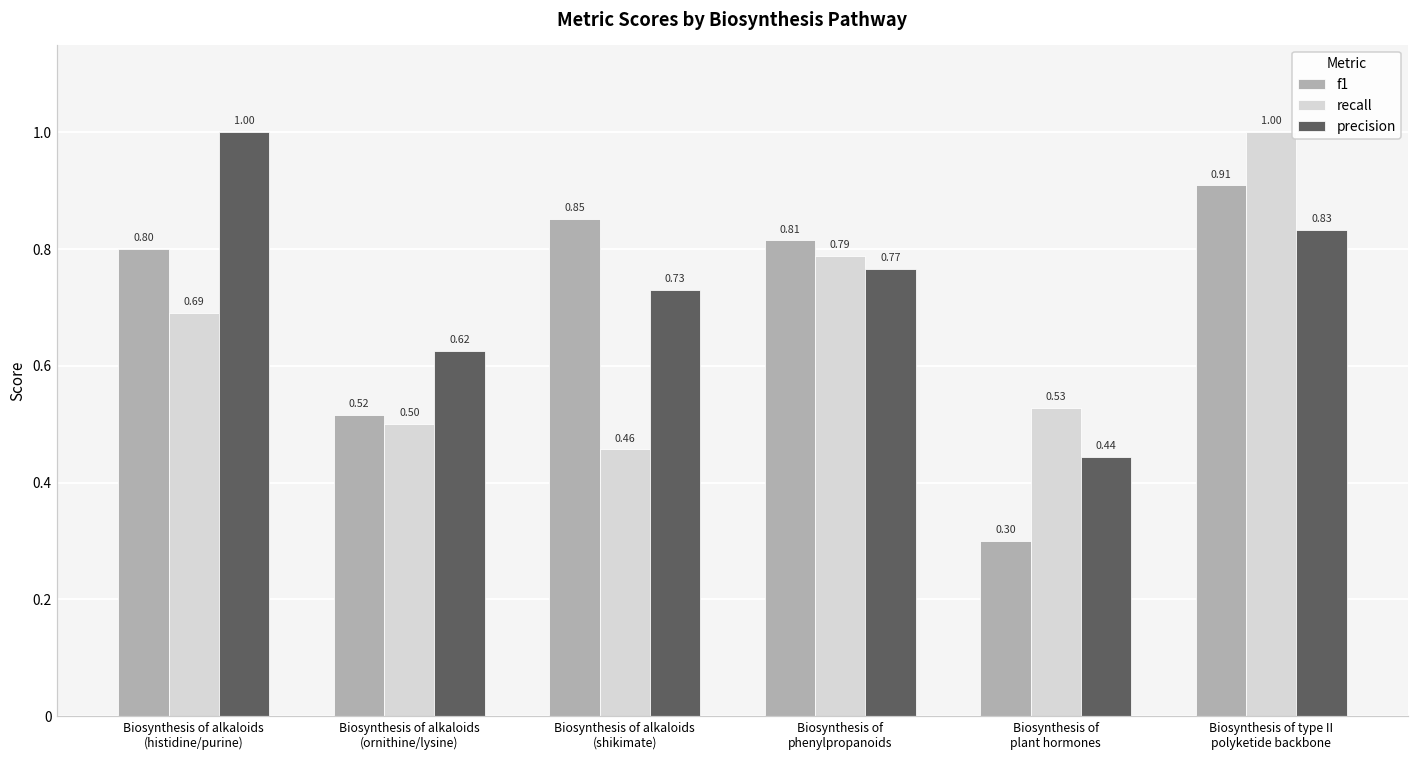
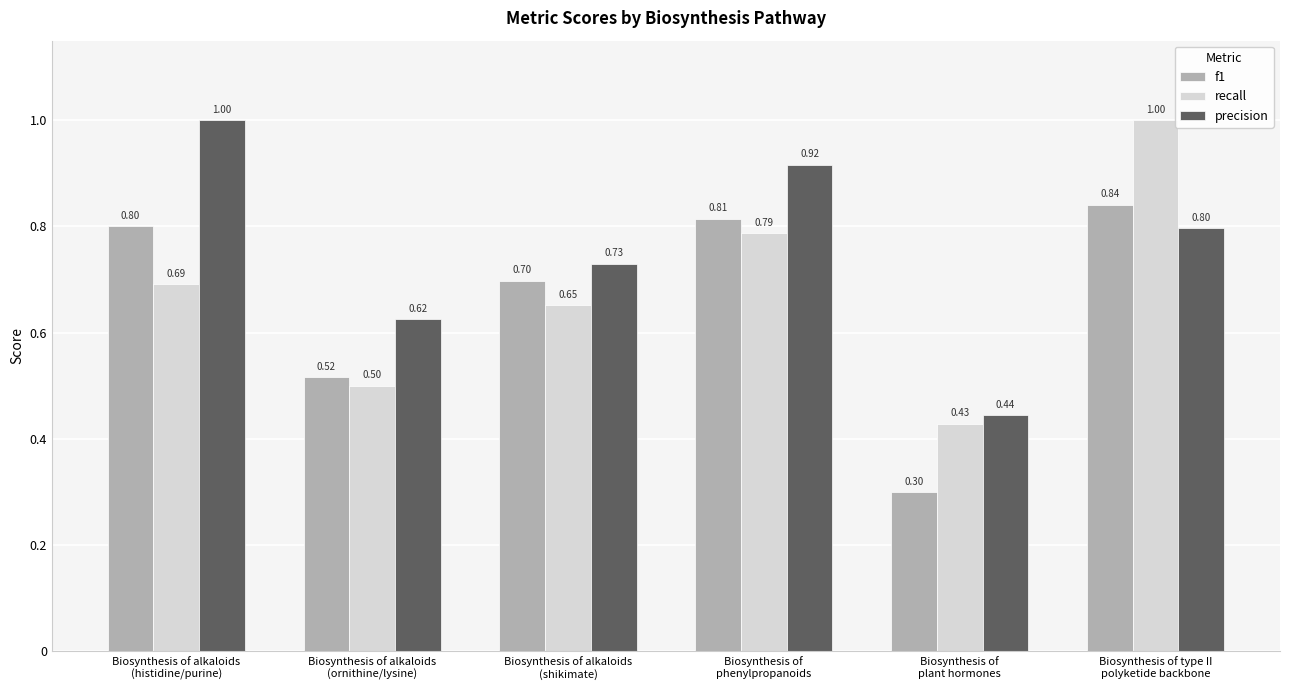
f1, Biosynthesis of alkaloids (shikimate): 0.85 -> 0.70
recall, Biosynthesis of alkaloids (shikimate): 0.46 -> 0.65
precision, Biosynthesis of phenylpropanoids: 0.77 -> 0.92
recall, Biosynthesis of plant hormones: 0.53 -> 0.43
f1, Biosynthesis of type II polyketide backbone: 0.91 -> 0.84
precision, Biosynthesis of type II polyketide backbone: 0.83 -> 0.80
